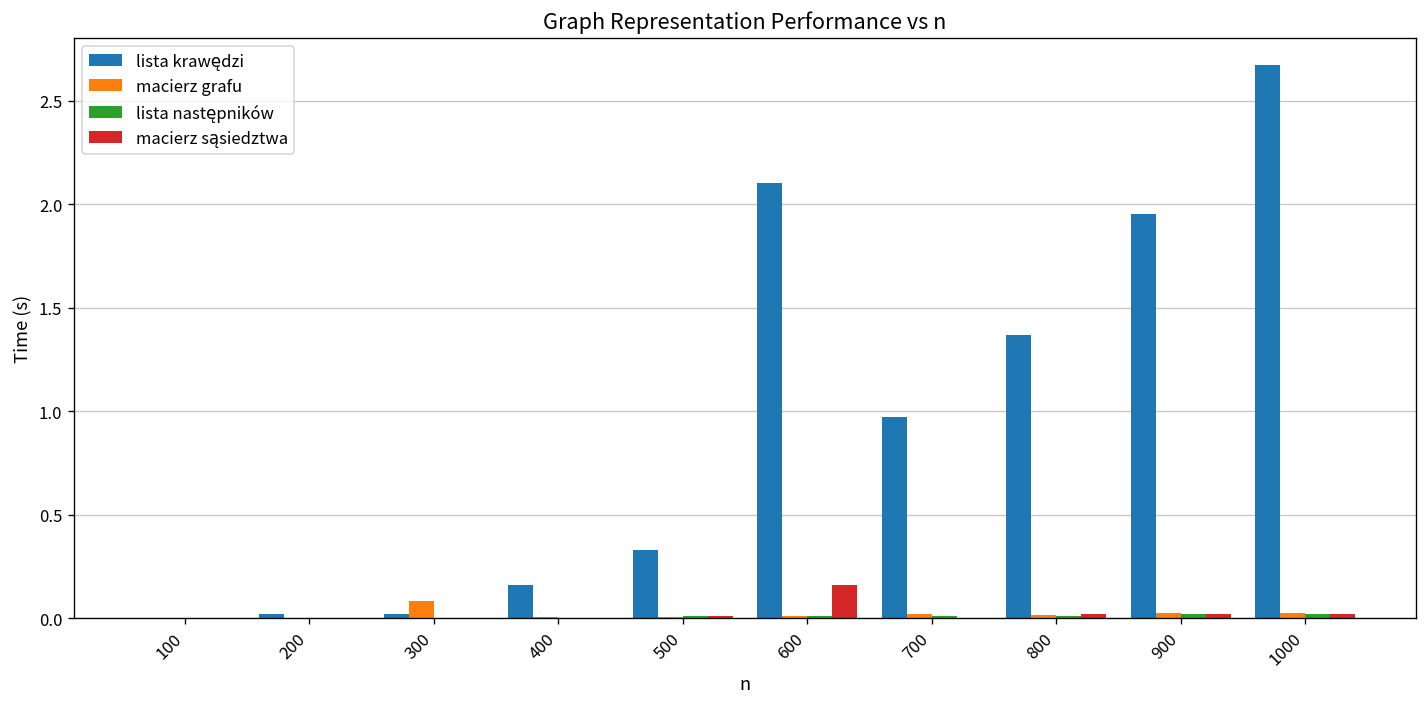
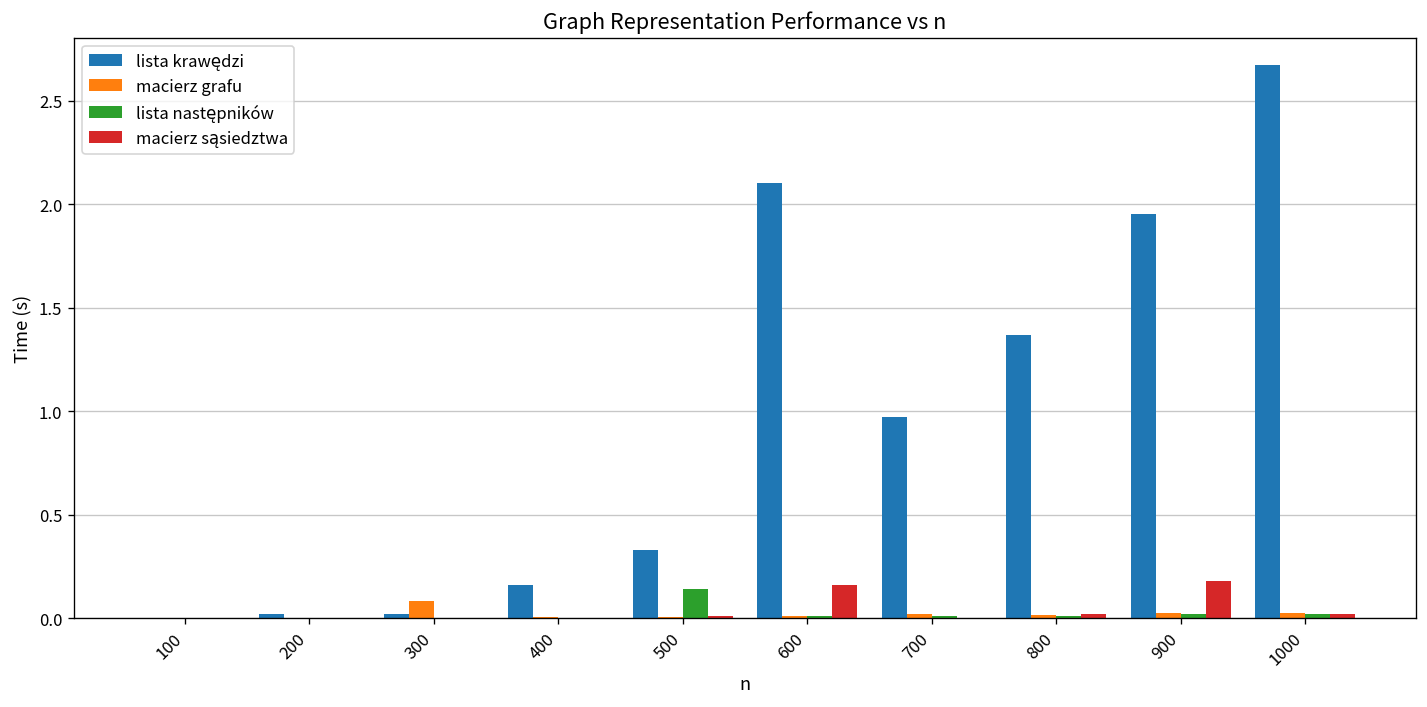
lista następników, 500: 0.01 -> 0.14
macierz sąsiedztwa, 900: 0.02 -> 0.18
